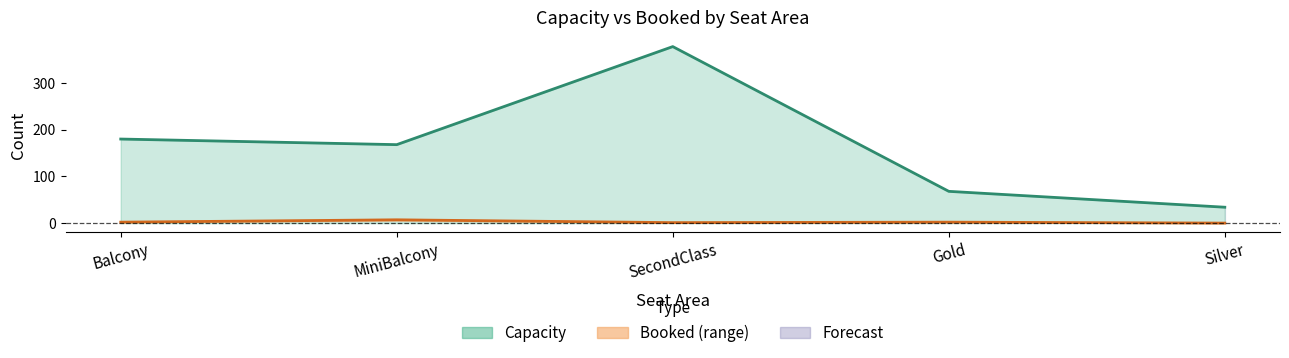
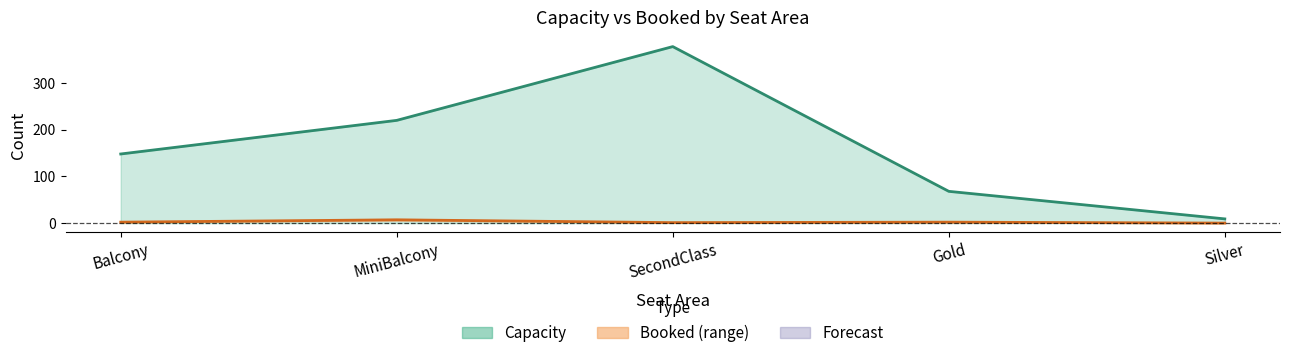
Capacity, Balcony: 180 -> 150
Capacity, MiniBalcony: 170 -> 220
Capacity, Silver: 30 -> 10
